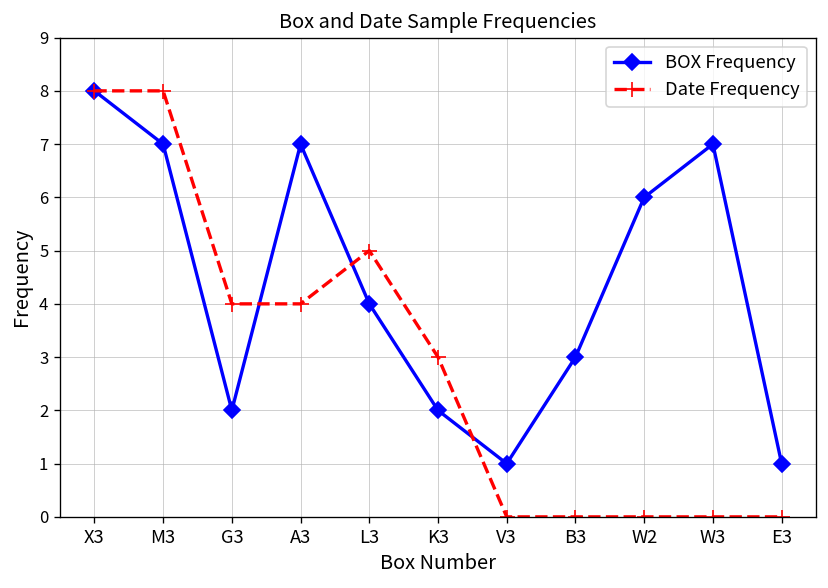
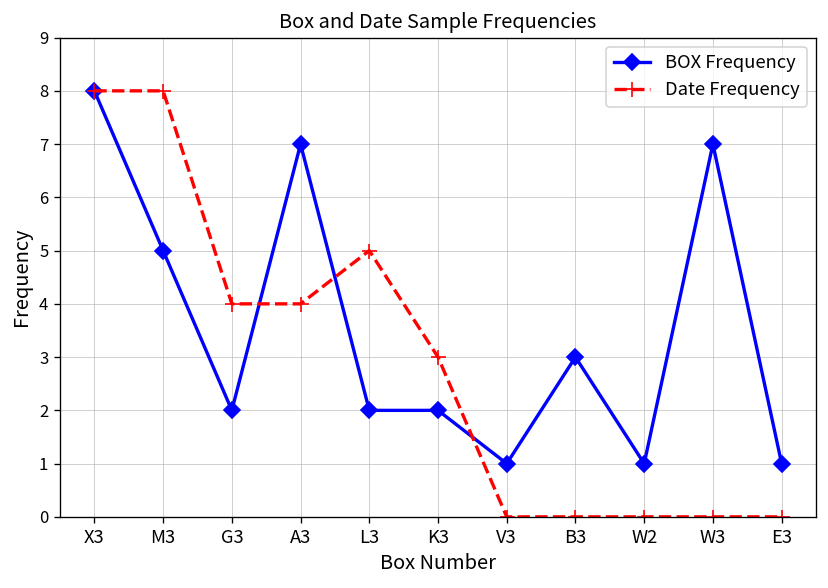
BOX Frequency, M3: 7 -> 5
BOX Frequency, L3: 4 -> 2
BOX Frequency, W2: 6 -> 1
